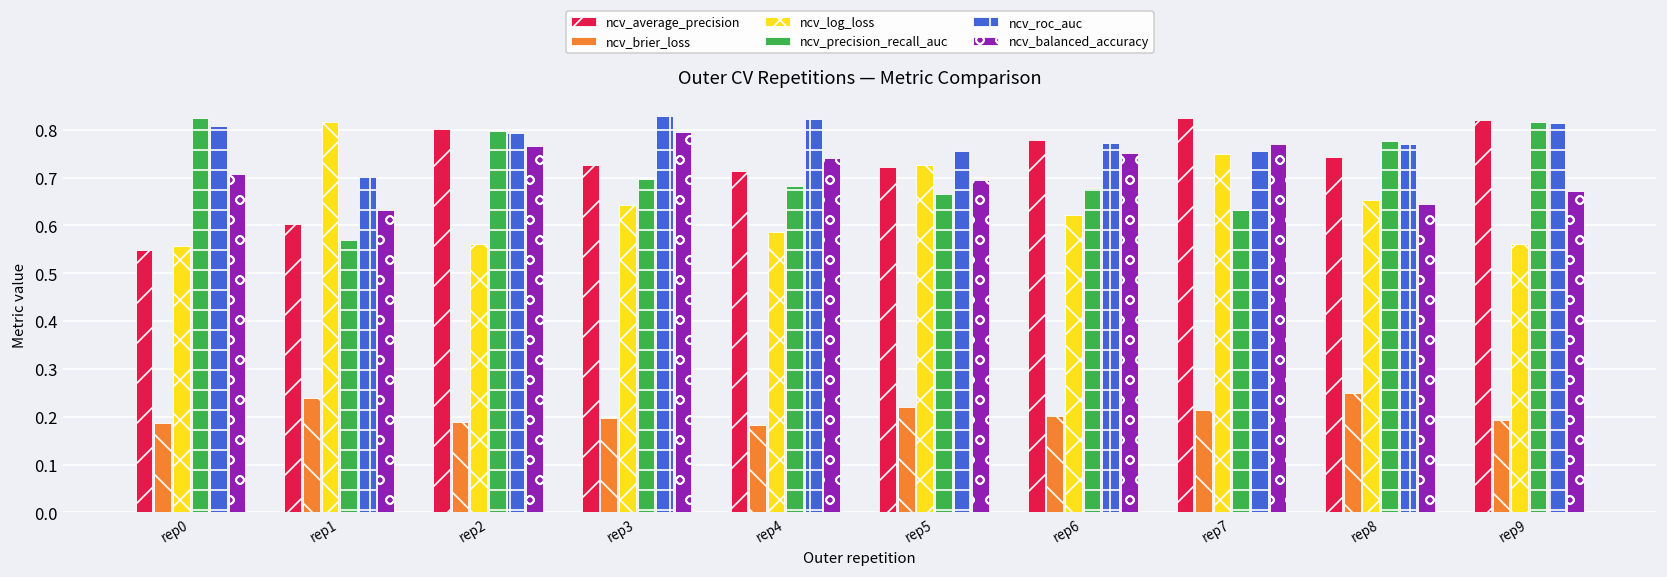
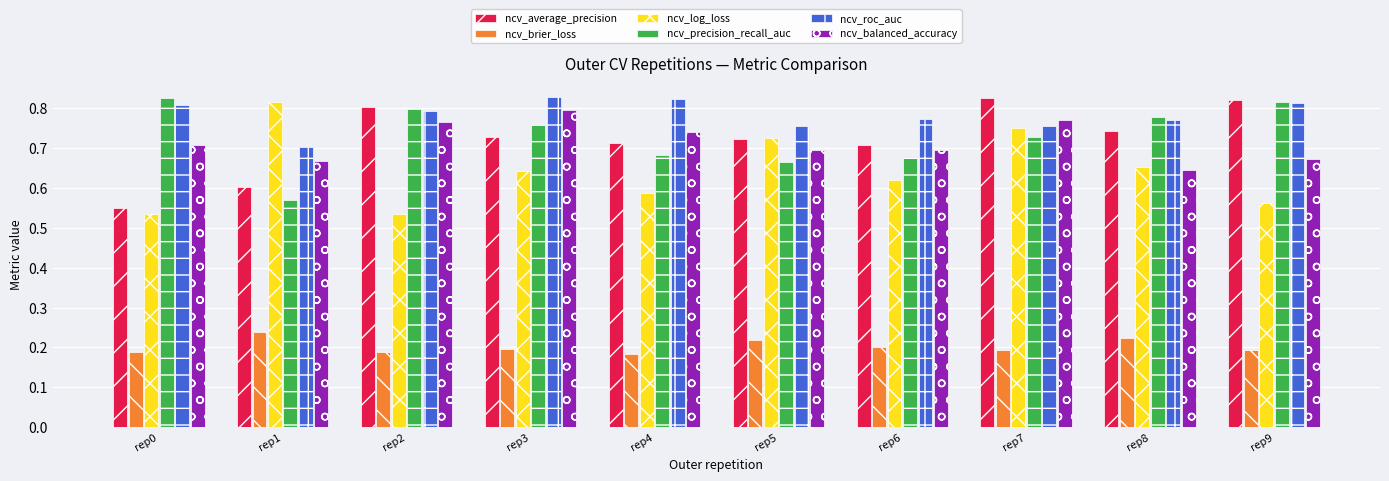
ncv_log_loss, rep0: 0.56 -> 0.53
ncv_balanced_accuracy, rep1: 0.63 -> 0.67
ncv_log_loss, rep2: 0.56 -> 0.53
ncv_precision_recall_auc, rep3: 0.70 -> 0.76
ncv_average_precision, rep6: 0.78 -> 0.71
ncv_balanced_accuracy, rep6: 0.75 -> 0.69
ncv_brier_loss, rep7: 0.21 -> 0.19
ncv_precision_recall_auc, rep7: 0.63 -> 0.73
ncv_brier_loss, rep8: 0.25 -> 0.22
